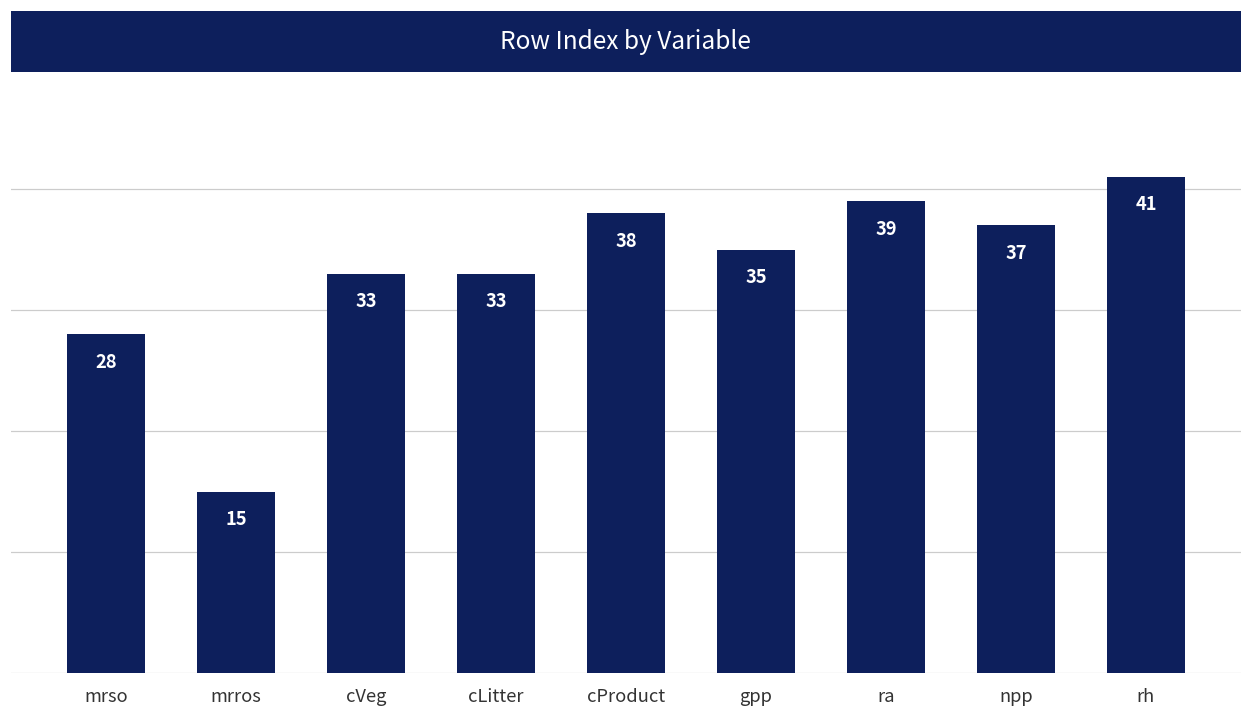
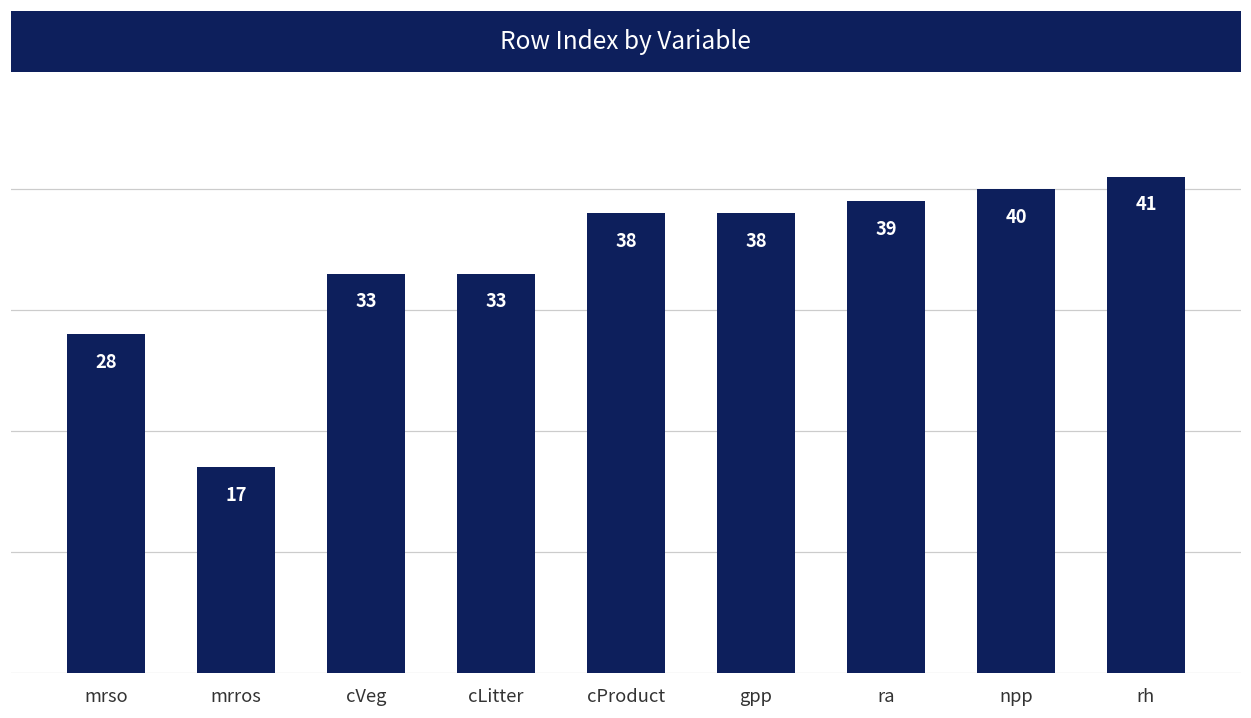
mrros: 15 -> 17
gpp: 35 -> 38
npp: 37 -> 40
